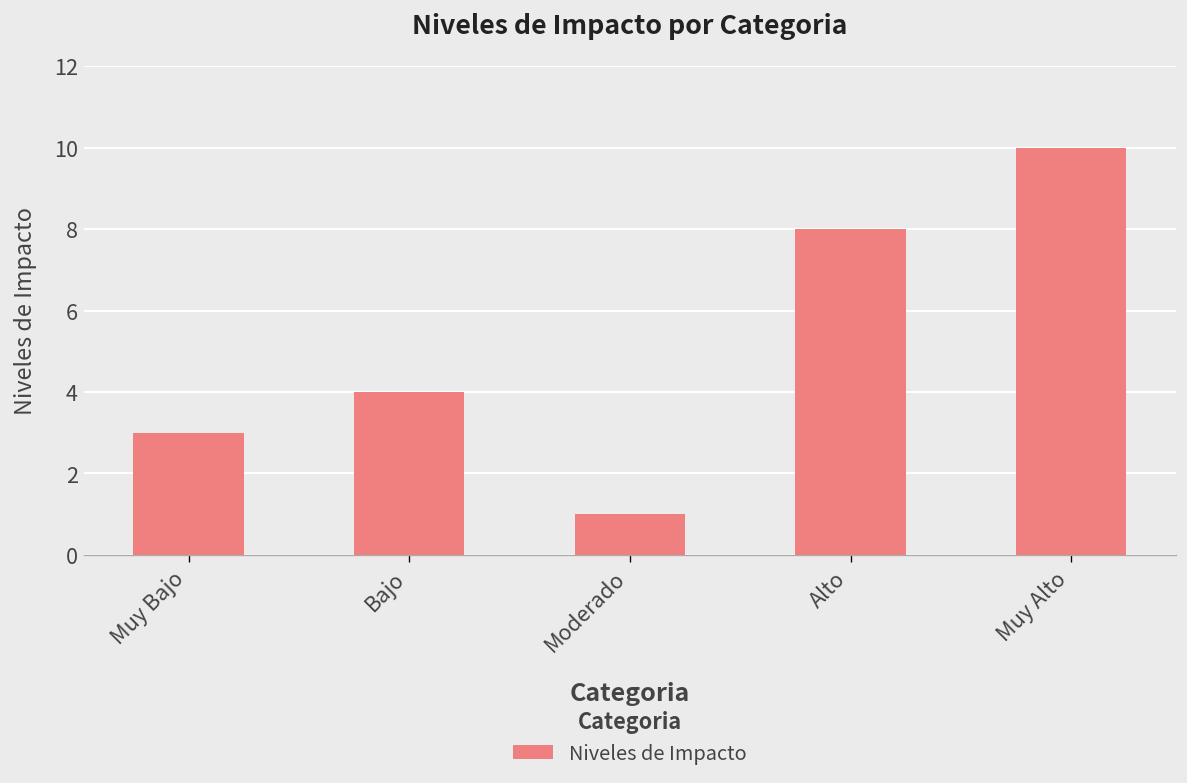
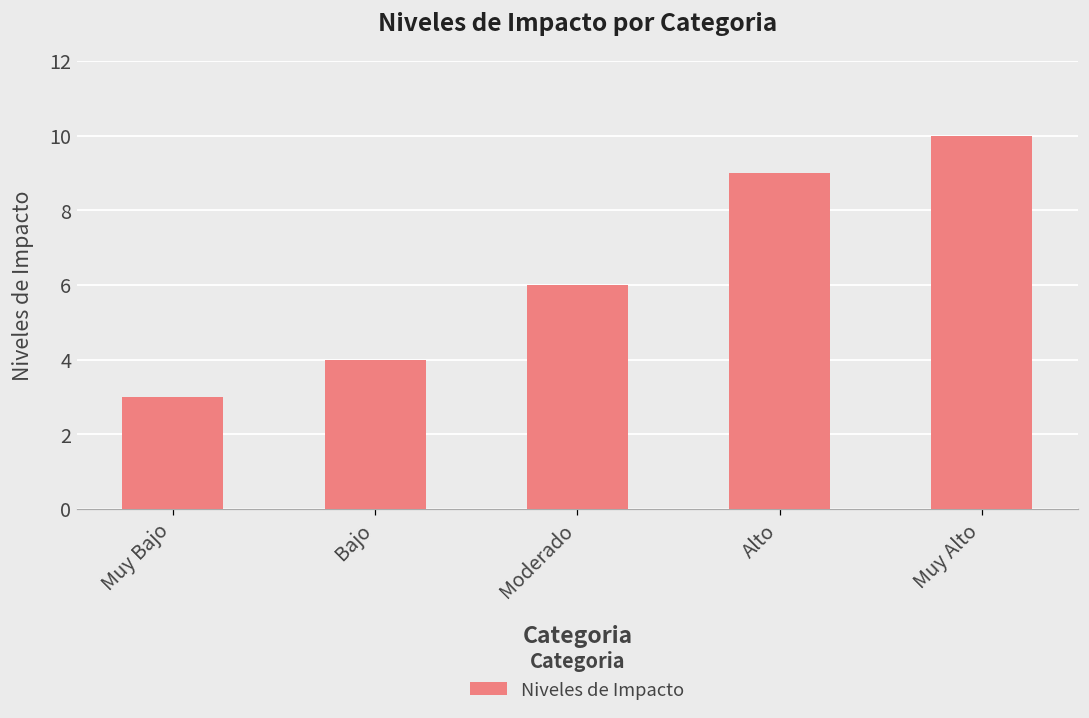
Moderado: 1 -> 6
Alto: 8 -> 9
